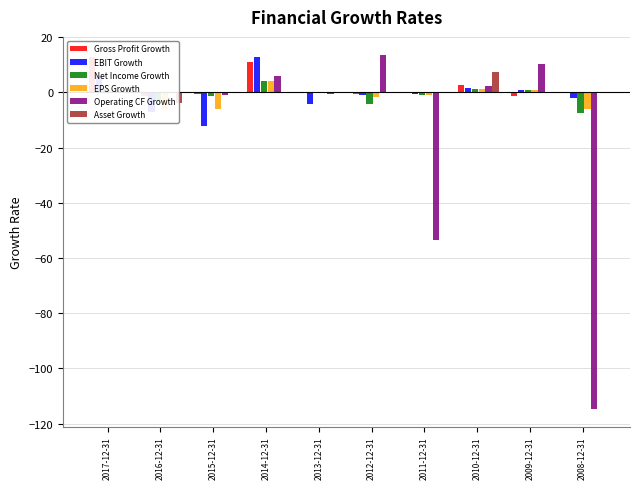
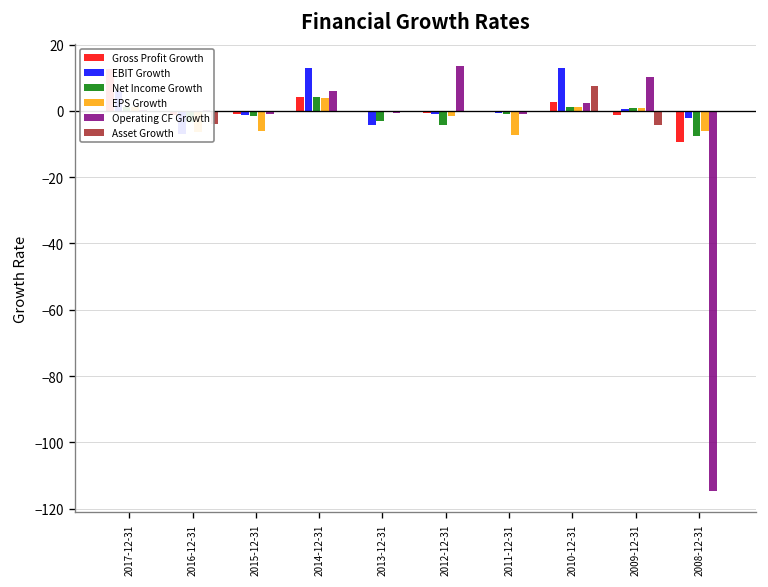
EBIT Growth, 2015-12-31: -12 -> -1
Gross Profit Growth, 2014-12-31: 11 -> 4
Net Income Growth, 2013-12-31: 0 -> -3
EPS Growth, 2011-12-31: -1 -> -7
Operating CF Growth, 2011-12-31: -53 -> -1
EBIT Growth, 2010-12-31: 2 -> 13
Asset Growth, 2009-12-31: 0 -> -4
Gross Profit Growth, 2008-12-31: 0 -> -9
